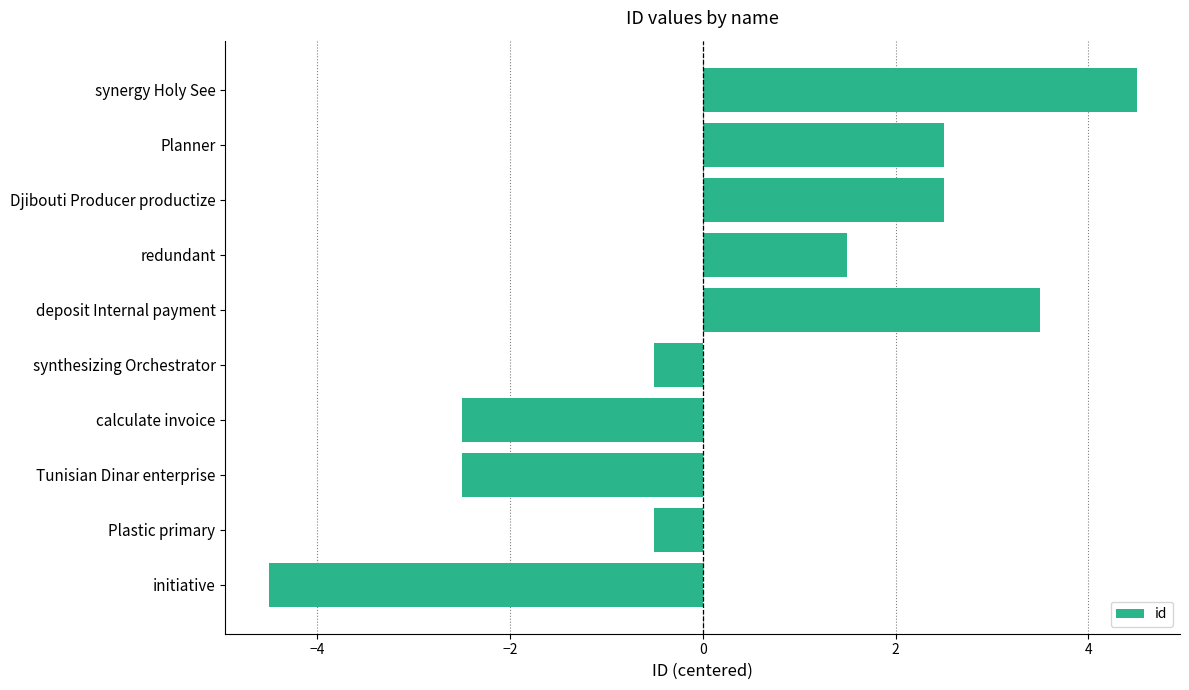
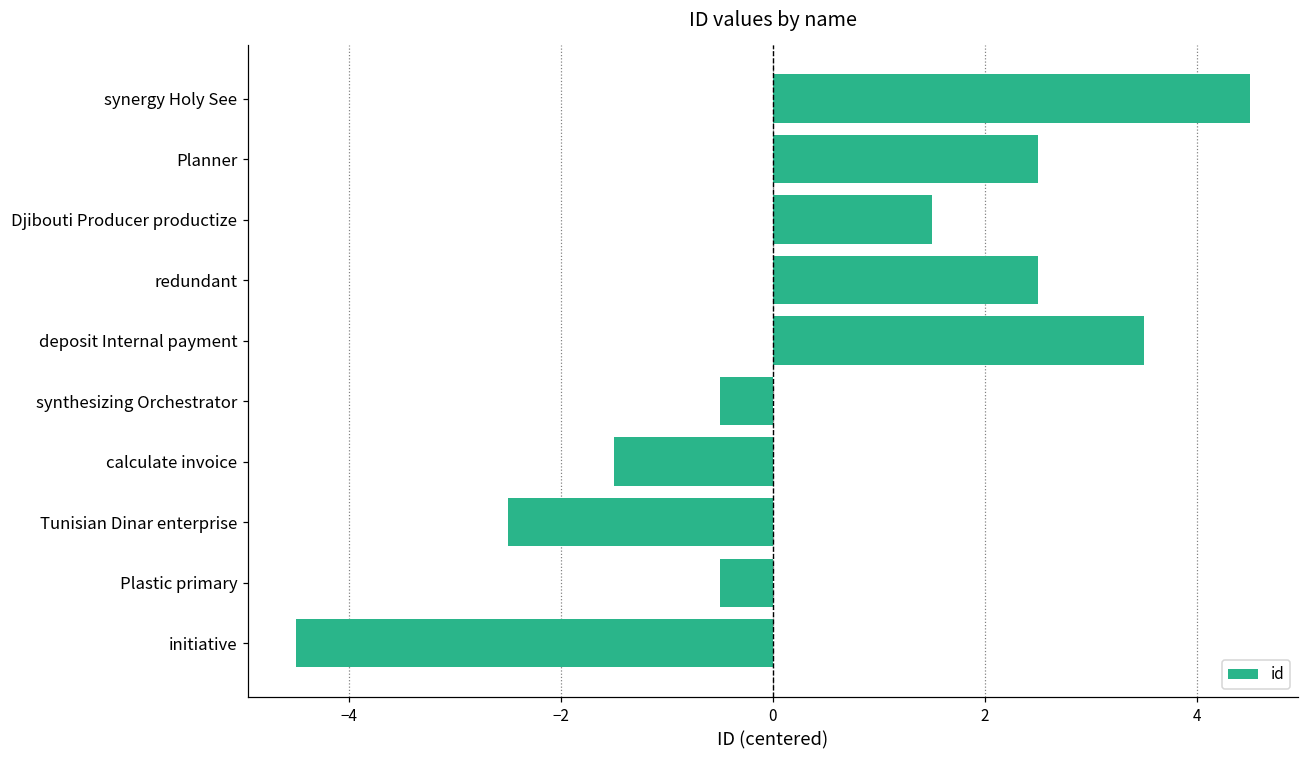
Djibouti Producer productize: 2.5 -> 1.5
redundant: 1.5 -> 2.5
calculate invoice: -2.5 -> -1.5
